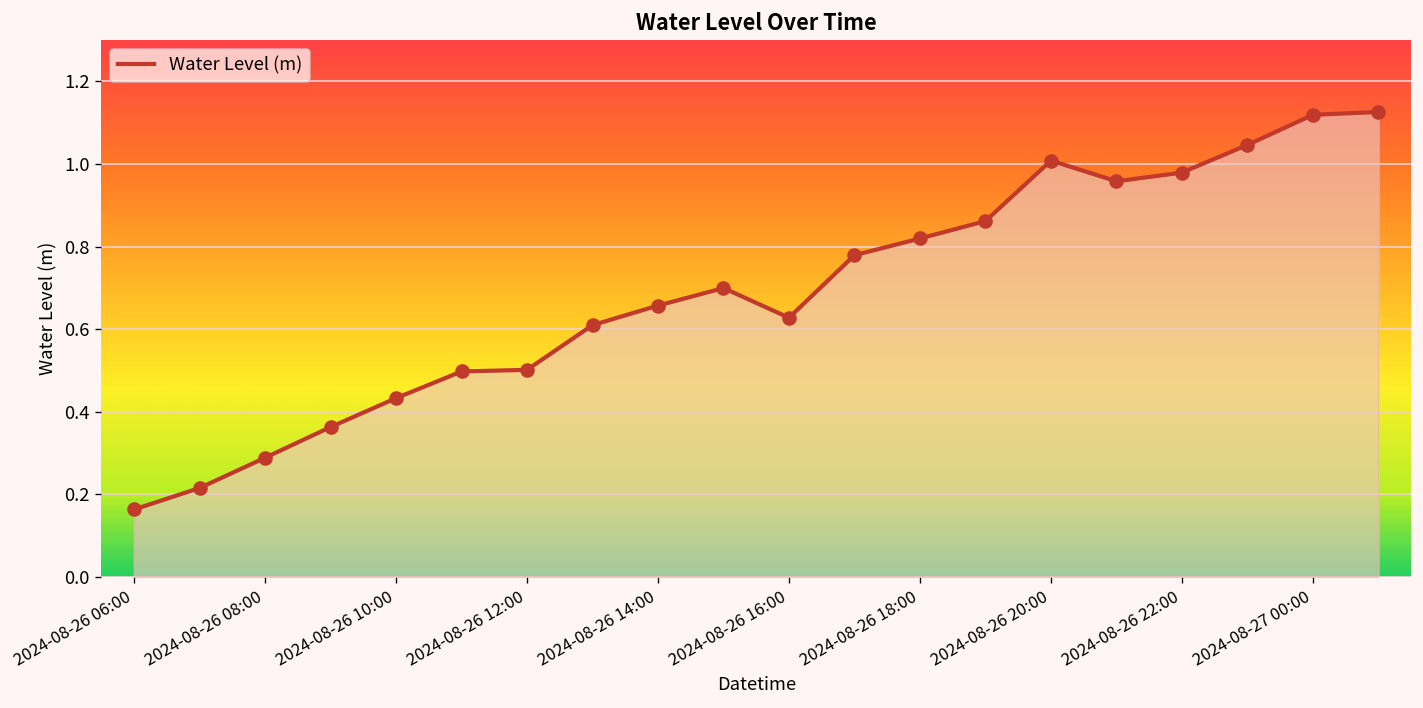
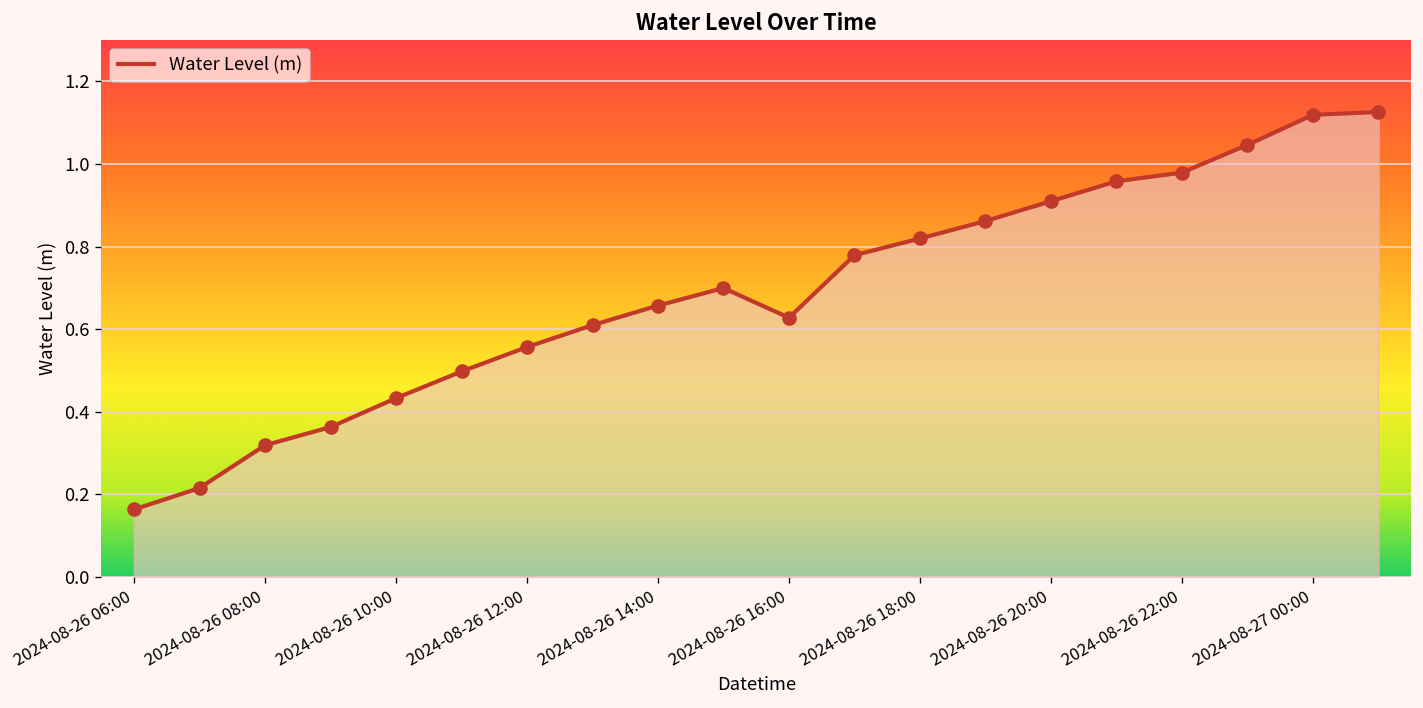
2024-08-26 08:00: 0.29 -> 0.32
2024-08-26 12:00: 0.50 -> 0.56
2024-08-26 20:00: 1.01 -> 0.91
